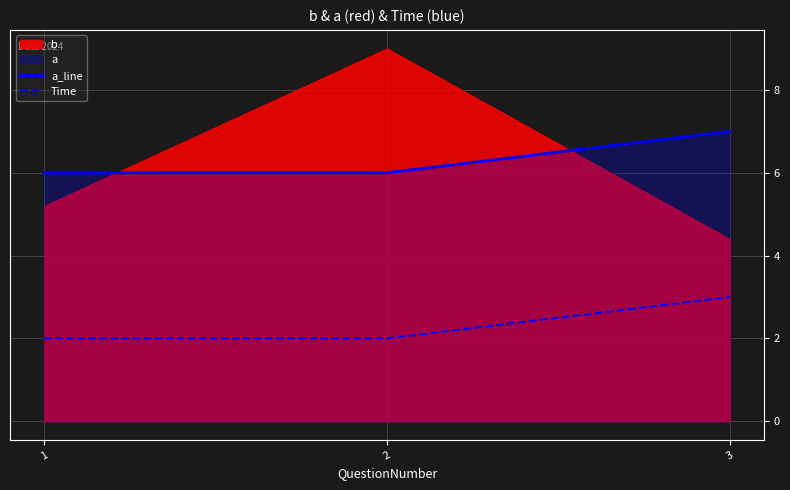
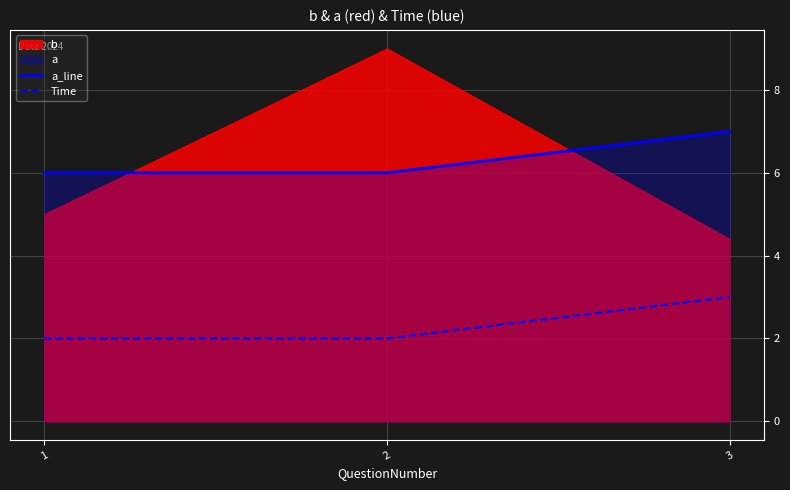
b, 1: 5.2 -> 5.0
